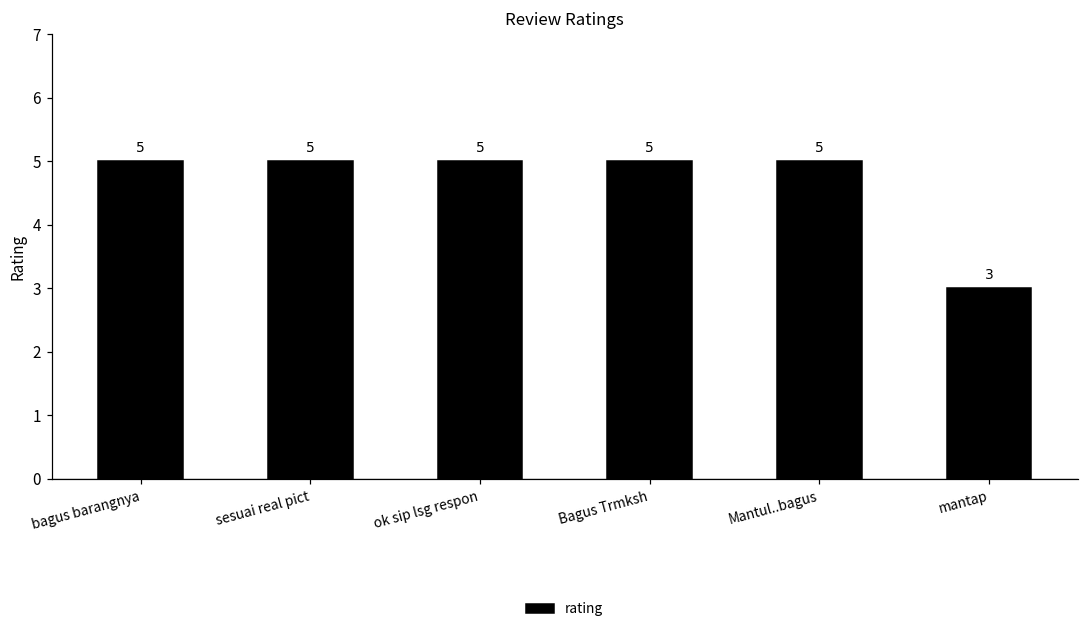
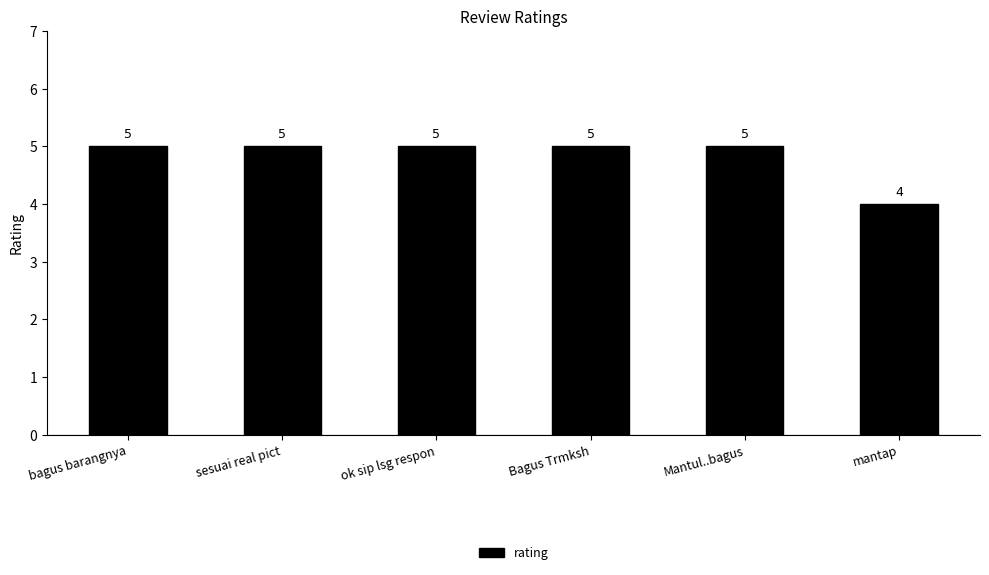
mantap: 3 -> 4
